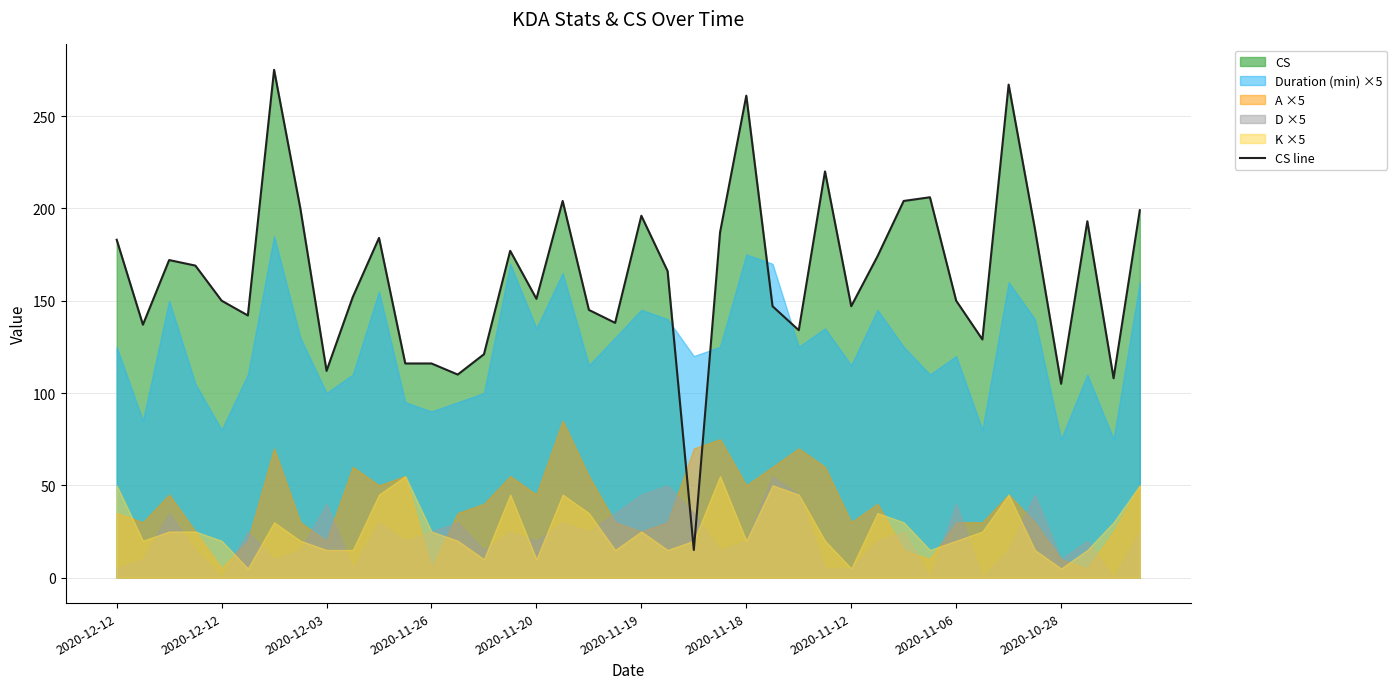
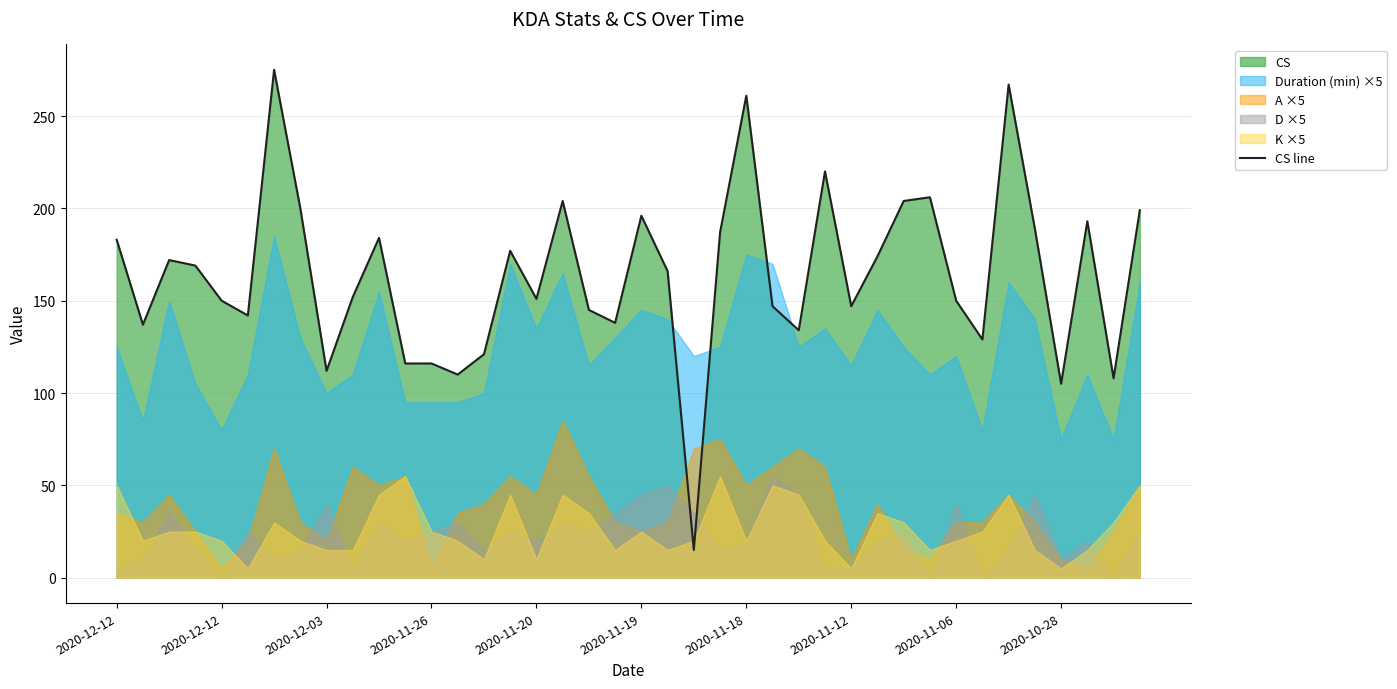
Duration (min) ×5, 2020-11-26: 90 -> 95
A ×5, 2020-11-12: 30 -> 10
